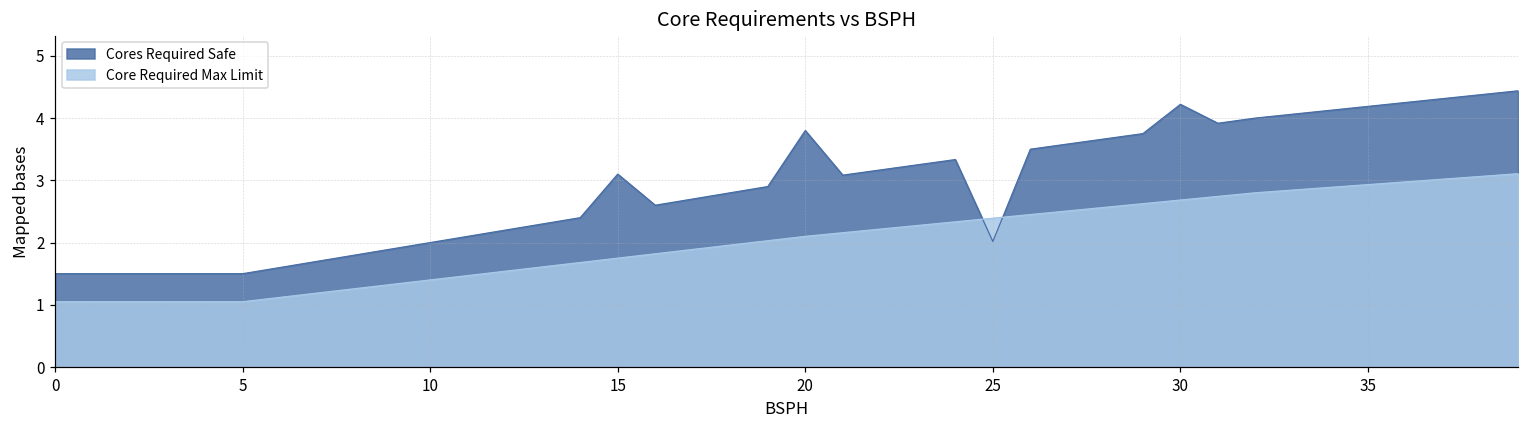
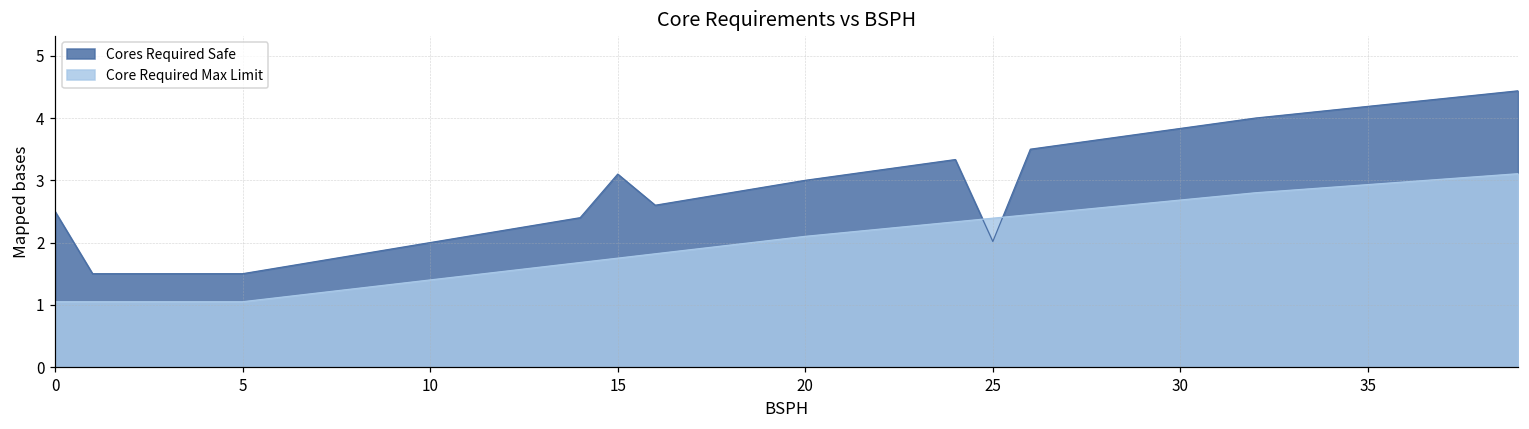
Cores Required Safe, 0: 1.5 -> 2.5
Cores Required Safe, 20: 3.8 -> 3.0
Cores Required Safe, 30: 4.2 -> 3.8
